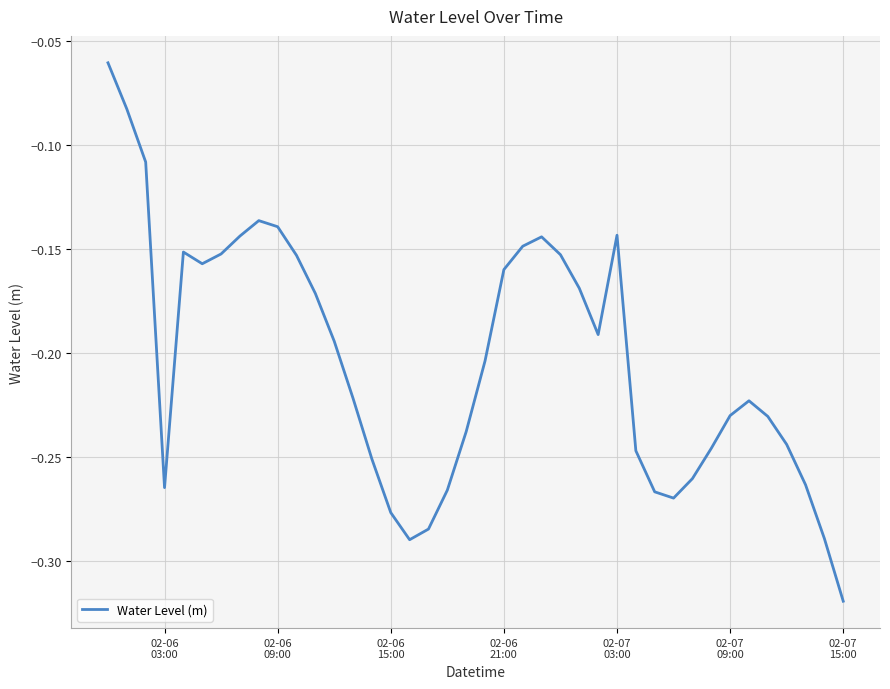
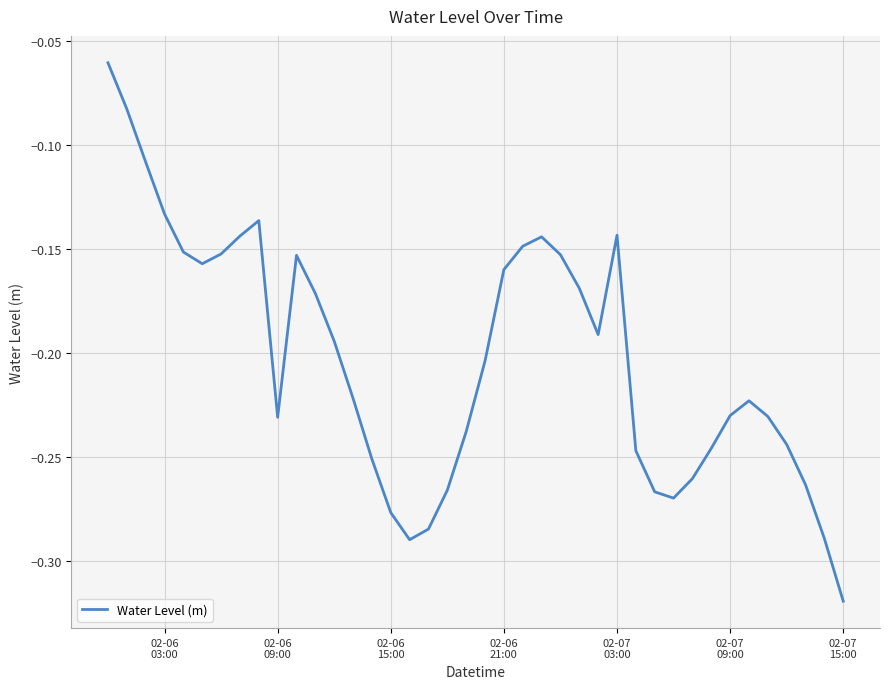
02-06 03:00: -0.265 -> -0.133
02-06 09:00: -0.139 -> -0.231
